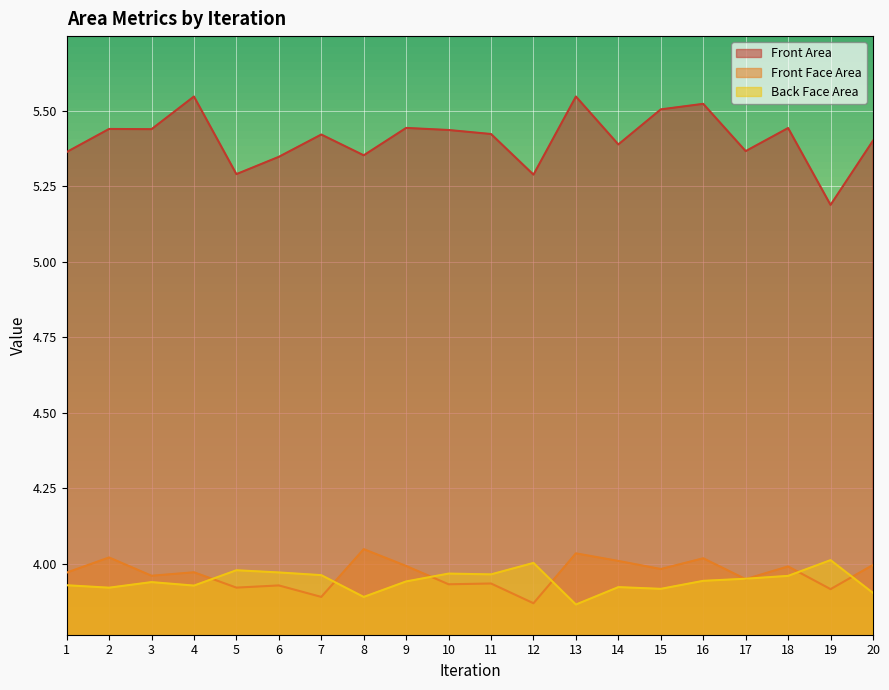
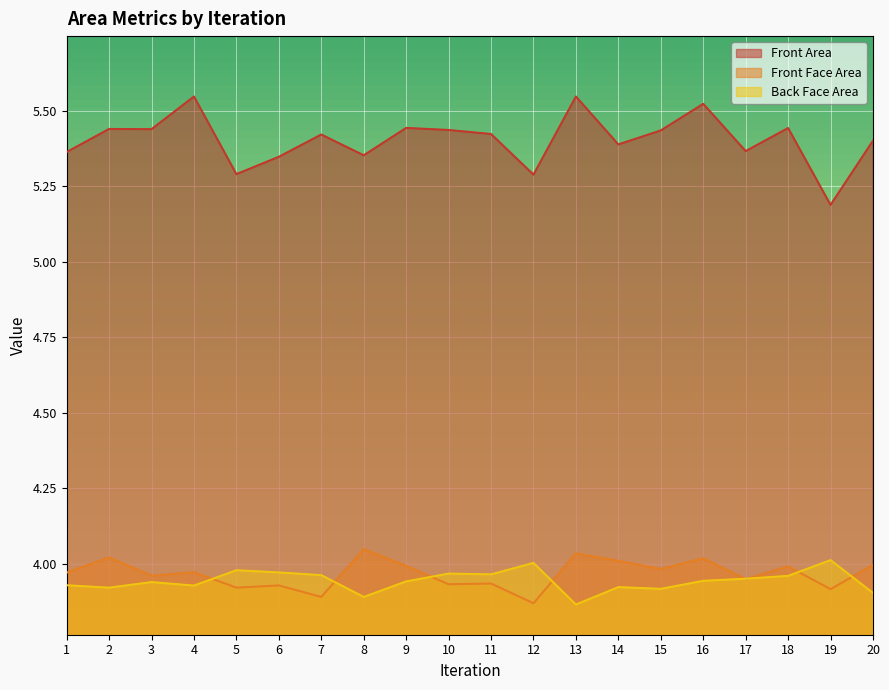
Front Area, 15: 5.51 -> 5.44
